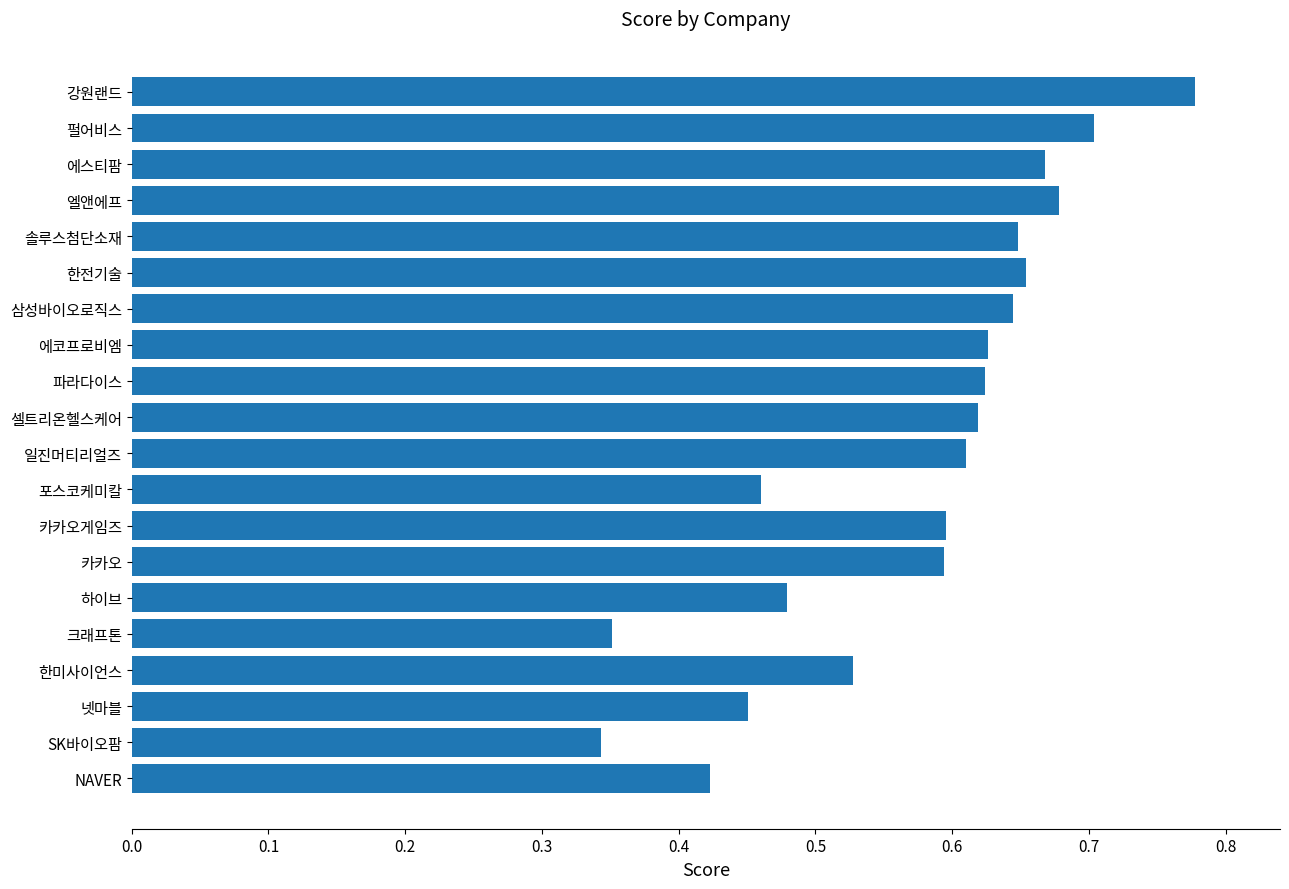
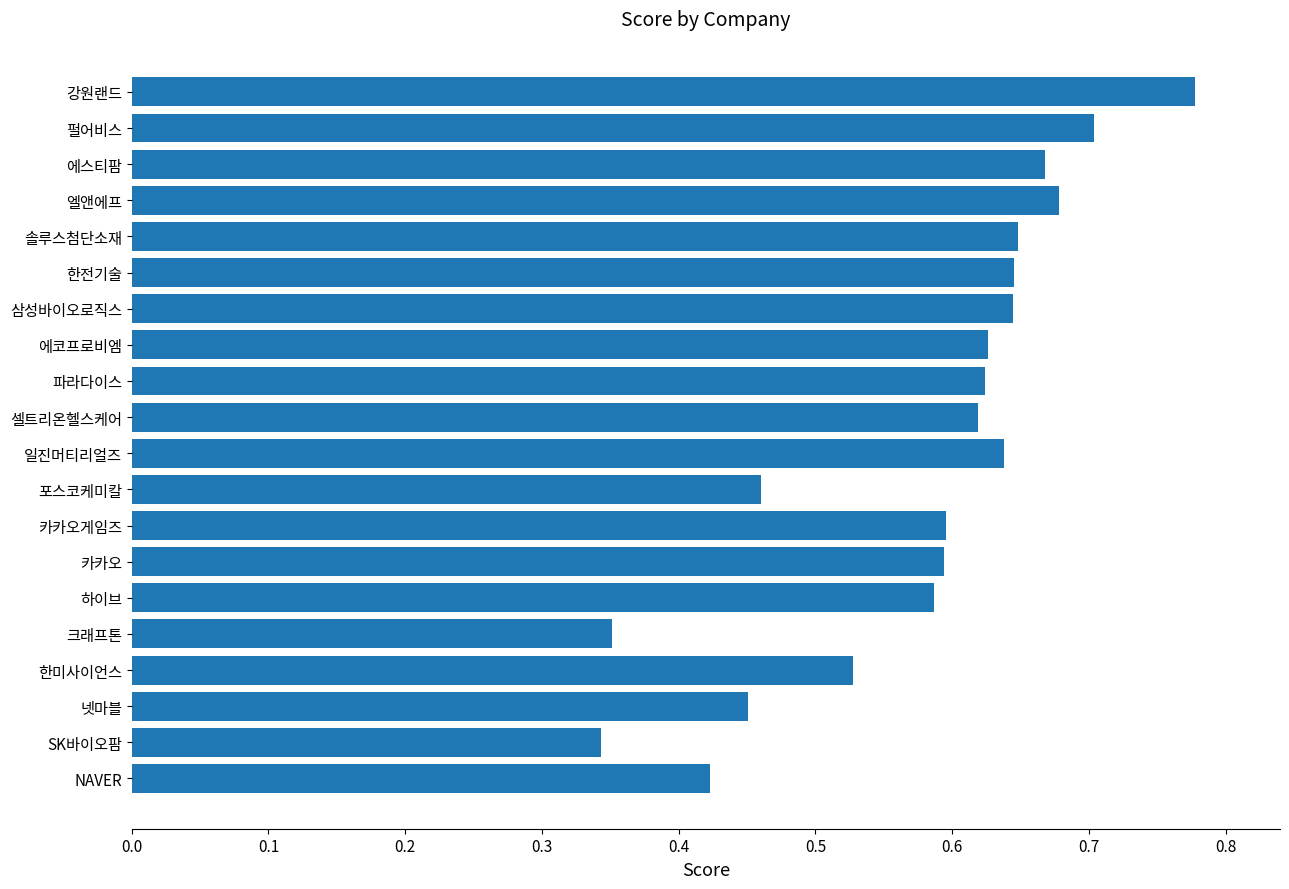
한전기술: 0.654 -> 0.645
일진머티리얼즈: 0.610 -> 0.638
하이브: 0.480 -> 0.586
